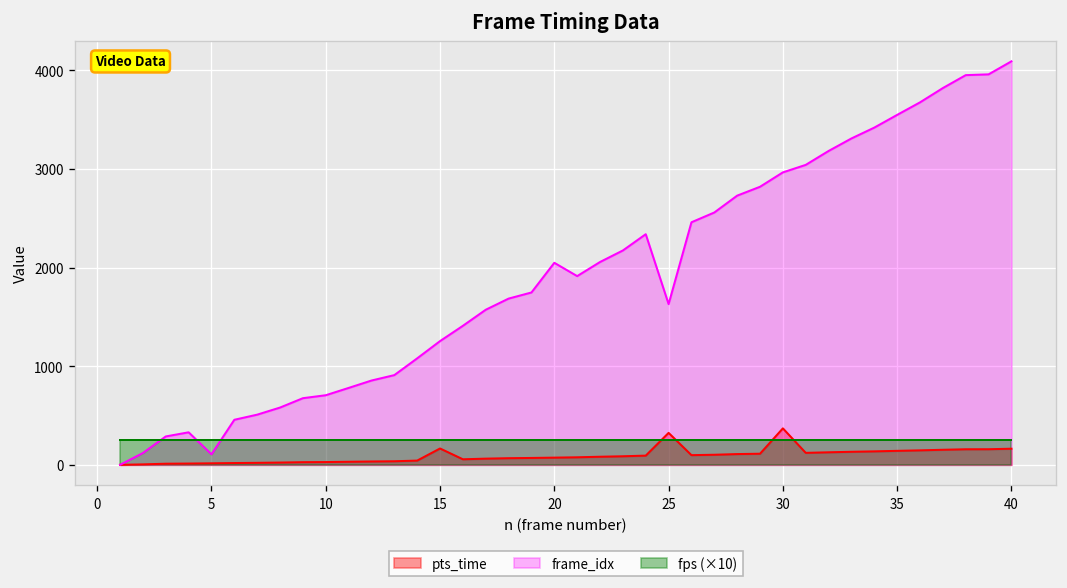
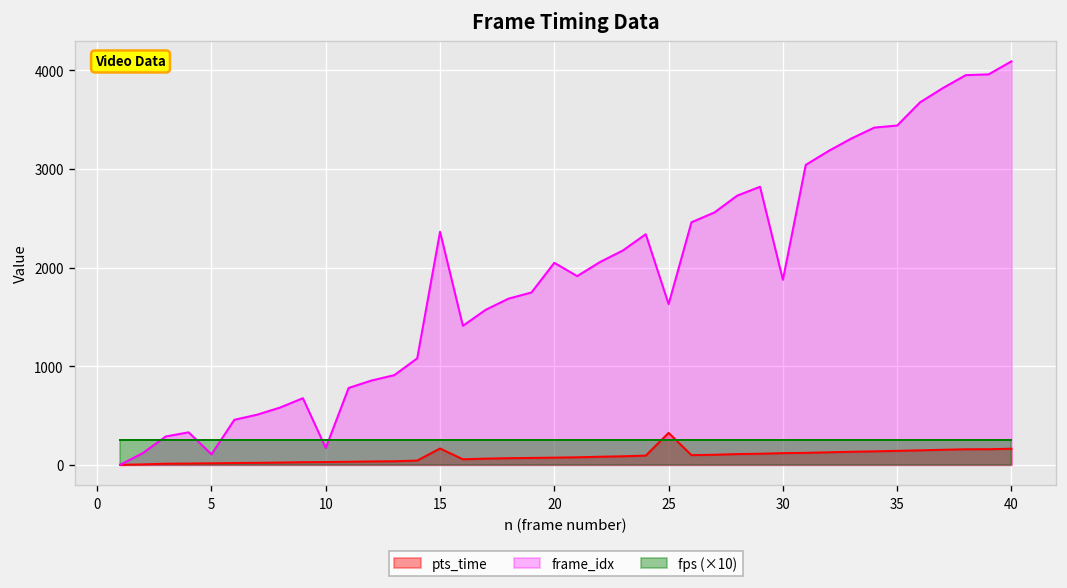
frame_idx, 10: 700 -> 200
frame_idx, 15: 1300 -> 2400
pts_time, 30: 400 -> 100
frame_idx, 30: 3000 -> 1900
frame_idx, 35: 3500 -> 3400
